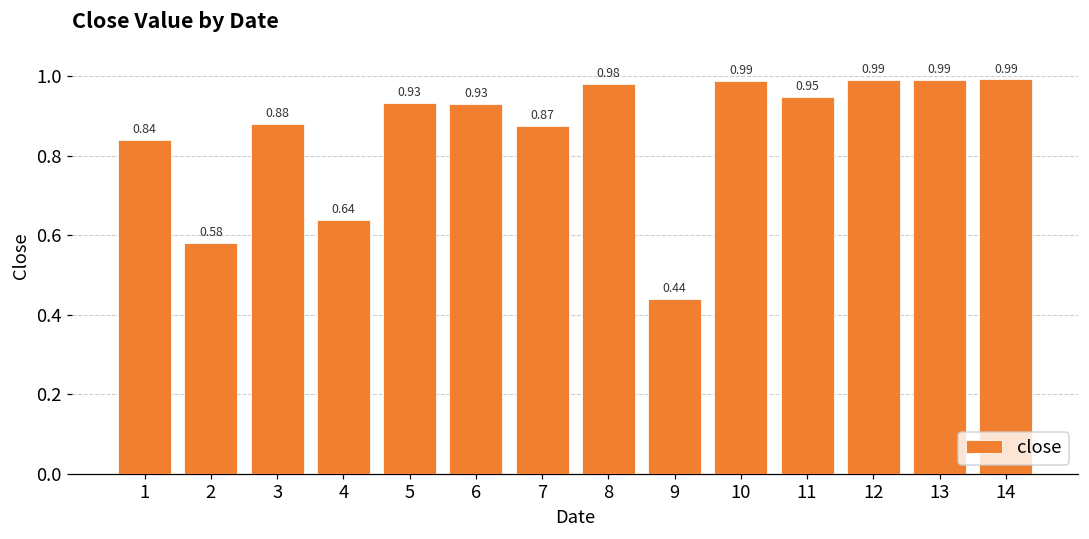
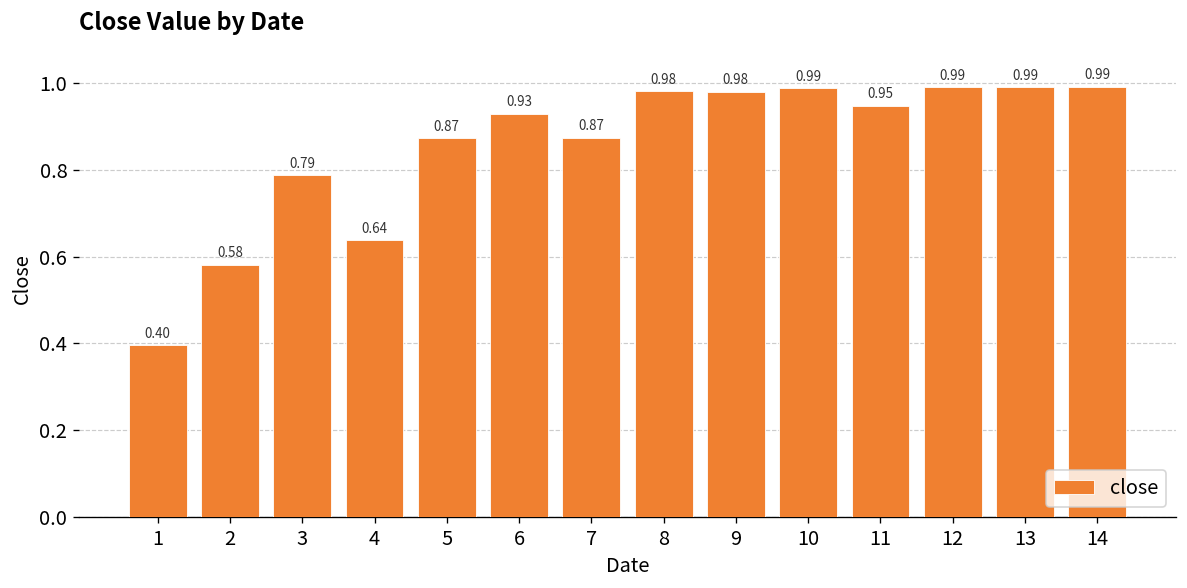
1: 0.84 -> 0.40
3: 0.88 -> 0.79
5: 0.93 -> 0.87
9: 0.44 -> 0.98
